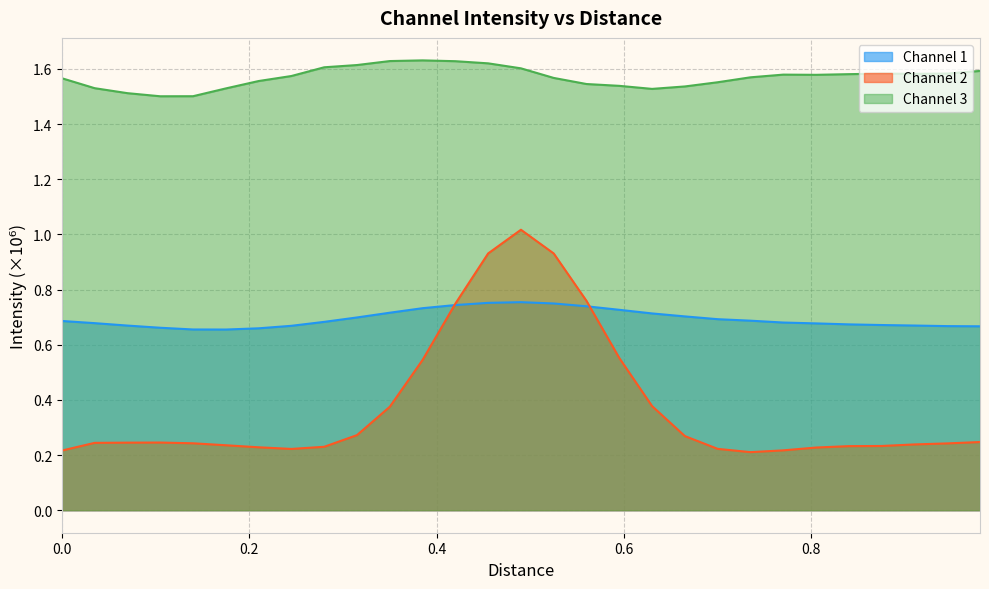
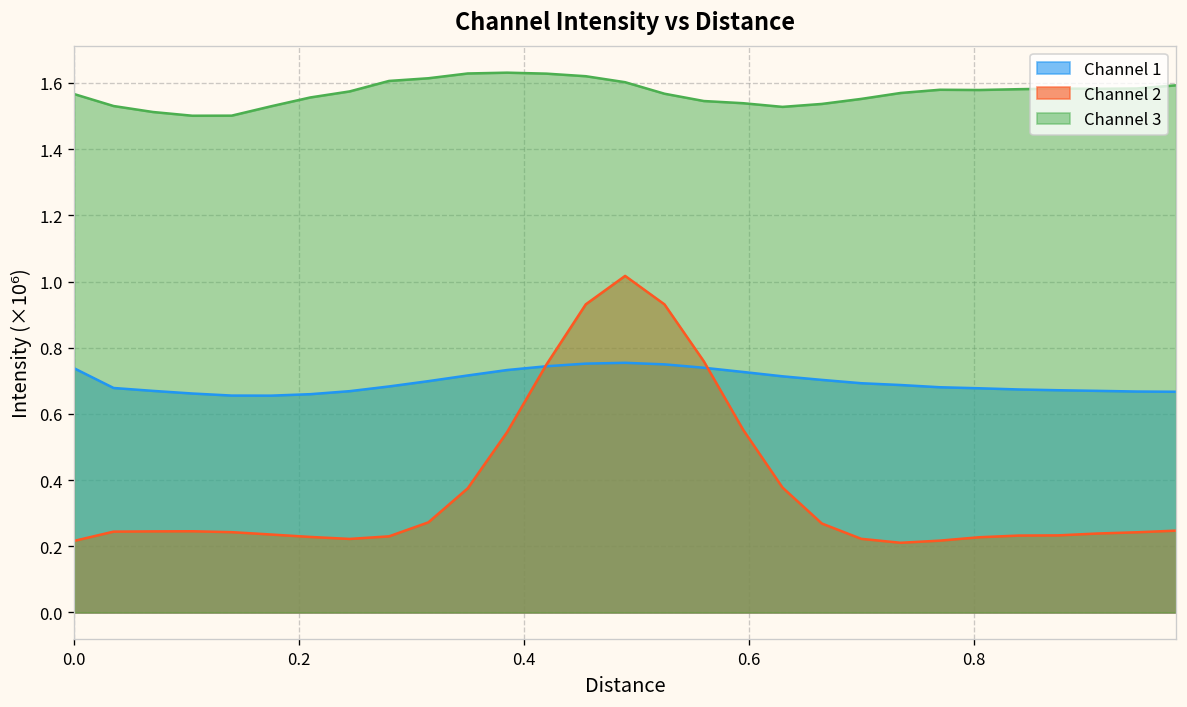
Channel 1, 0.0: 0.69 -> 0.74
